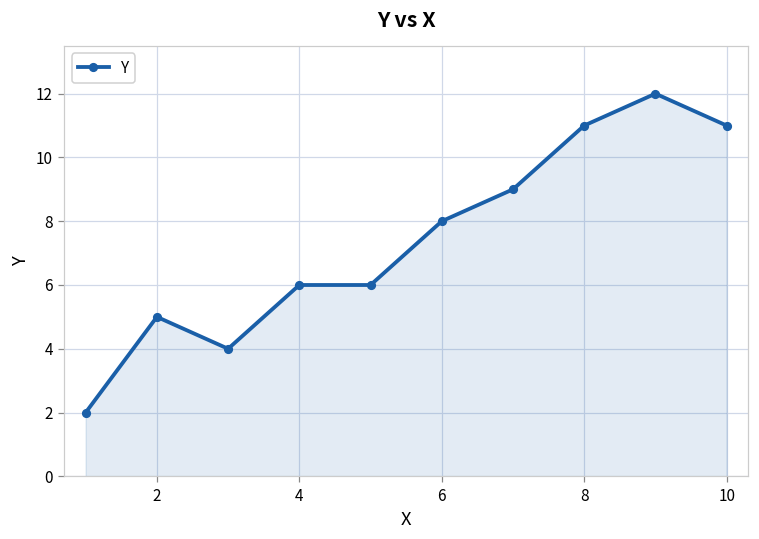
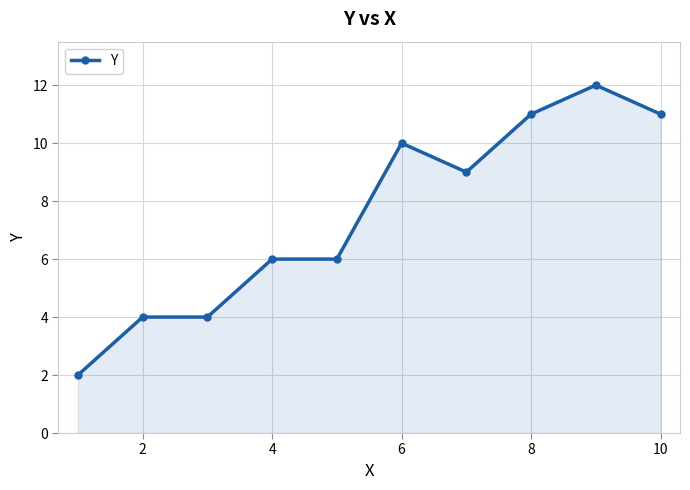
2: 5 -> 4
6: 8 -> 10
